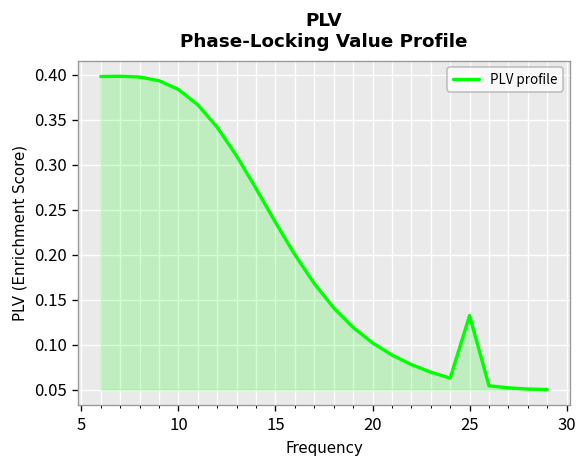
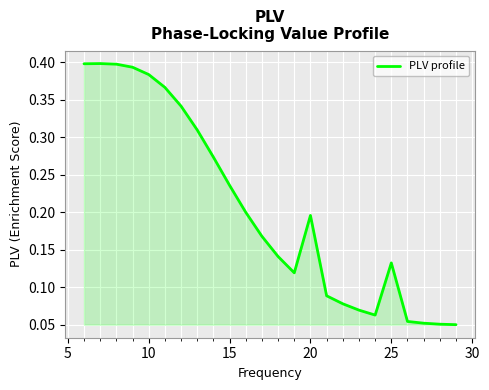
20: 0.10 -> 0.20
